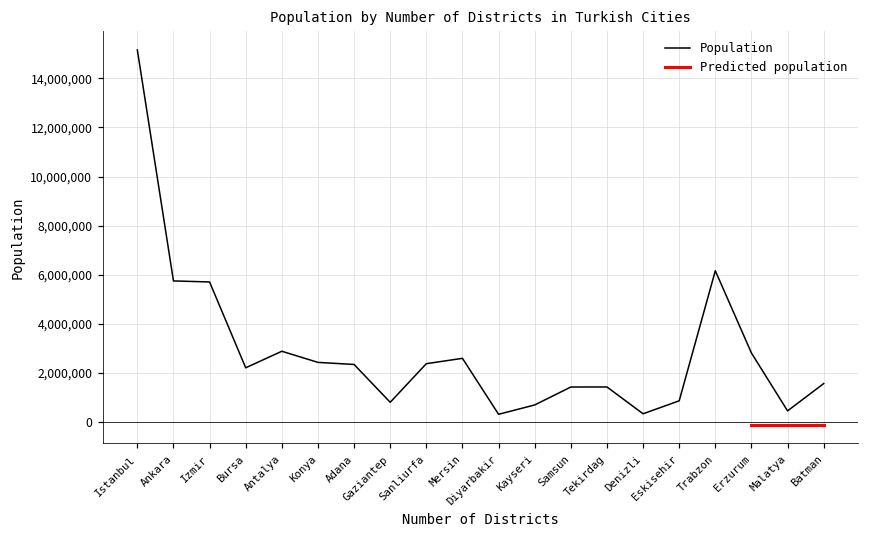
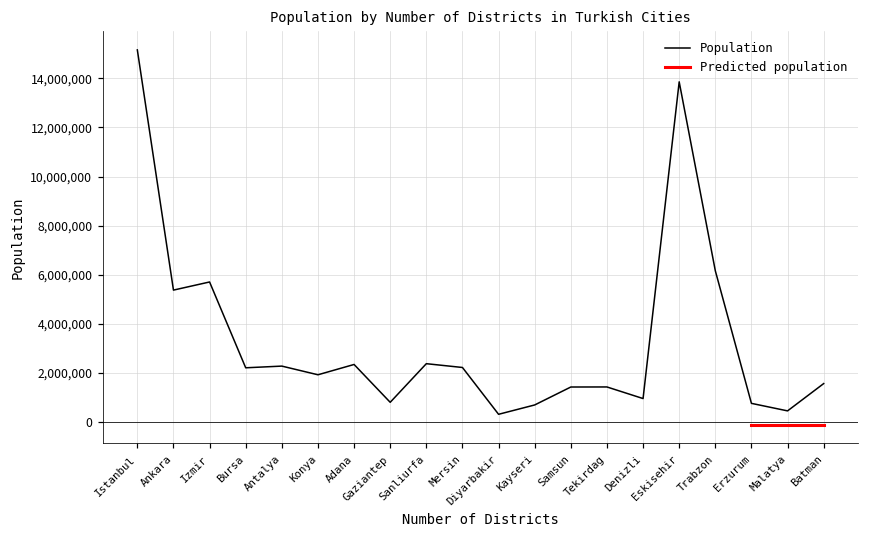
Population, Ankara: 5,800,000 -> 5,400,000
Population, Antalya: 2,900,000 -> 2,300,000
Population, Konya: 2,400,000 -> 1,900,000
Population, Mersin: 2,600,000 -> 2,200,000
Population, Denizli: 300,000 -> 1,000,000
Population, Eskisehir: 900,000 -> 13,900,000
Population, Erzurum: 2,800,000 -> 800,000
